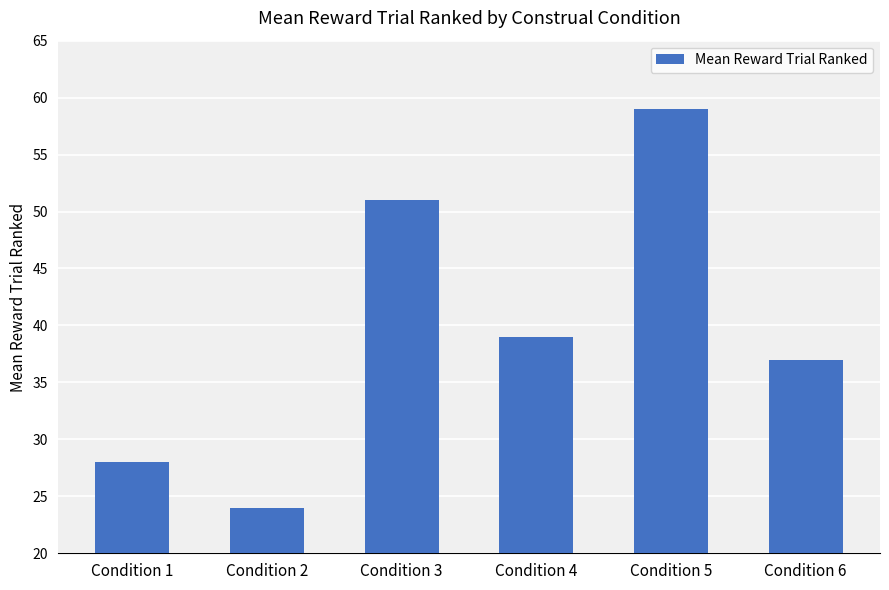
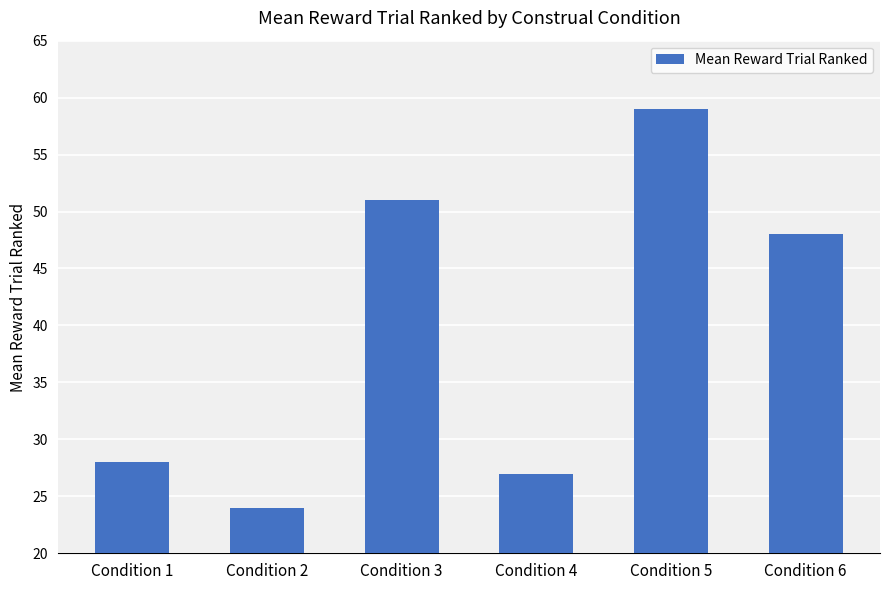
Condition 4: 39 -> 27
Condition 6: 37 -> 48
